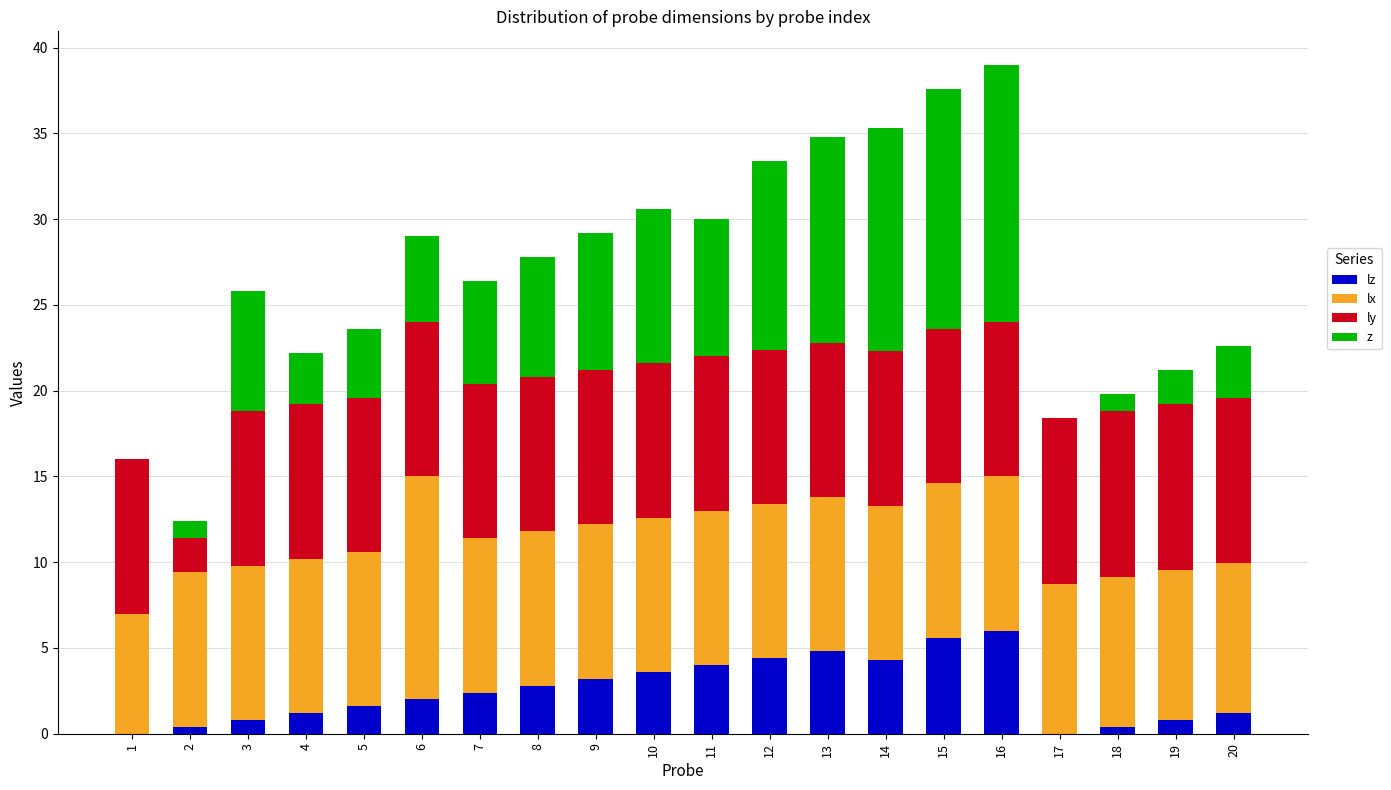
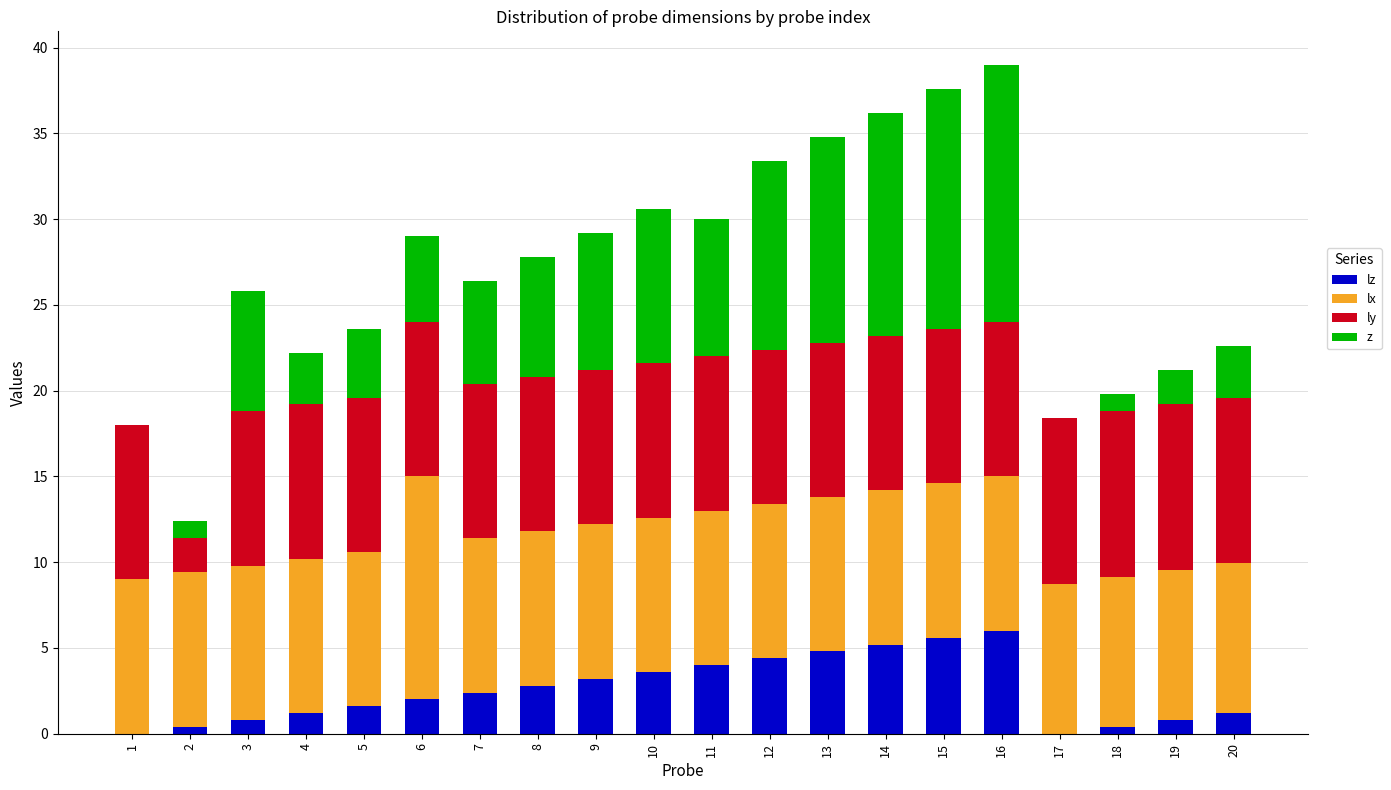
lx, 1: 7 -> 9
lz, 14: 4.3 -> 5.2
